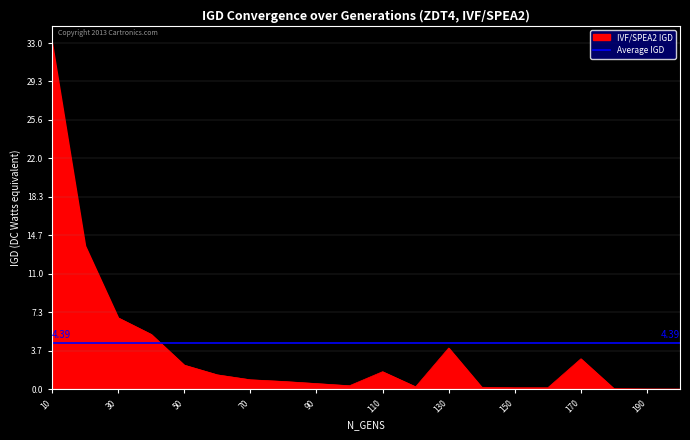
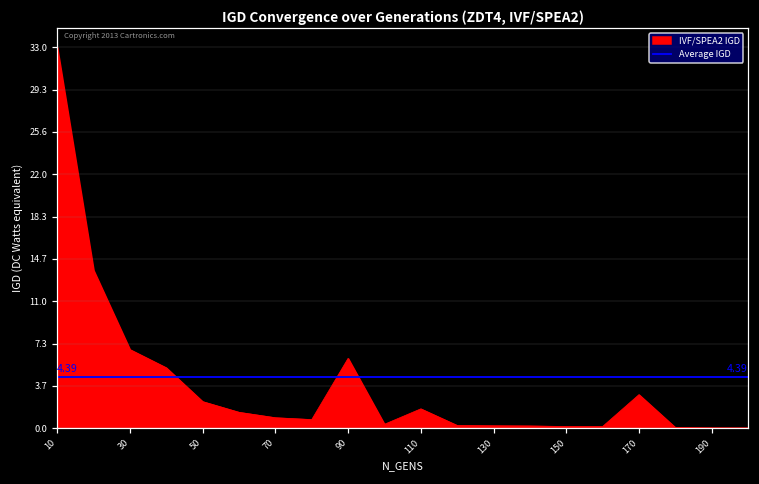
90: 0.5 -> 6.0
130: 3.9 -> 0.2
